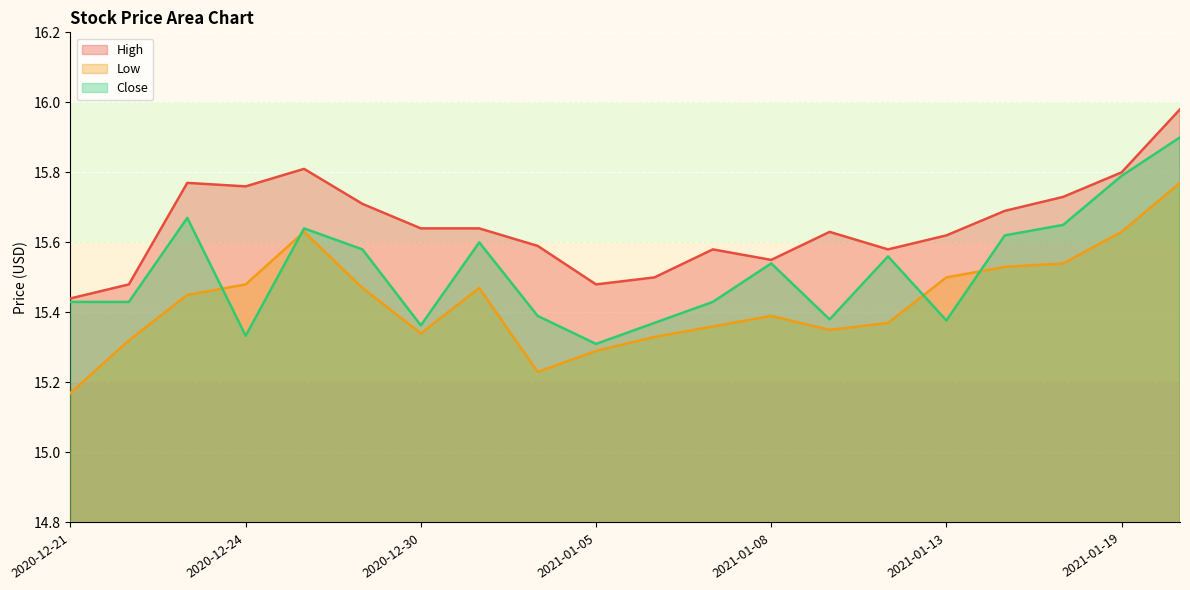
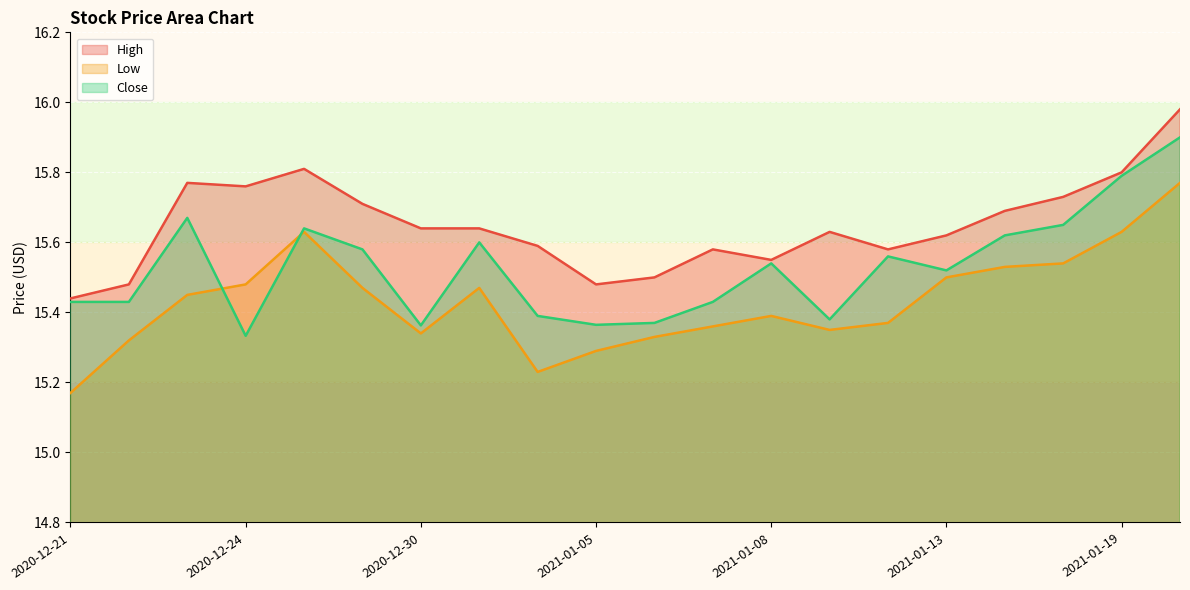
Close, 2021-01-05: 15.31 -> 15.36
Close, 2021-01-13: 15.38 -> 15.52
